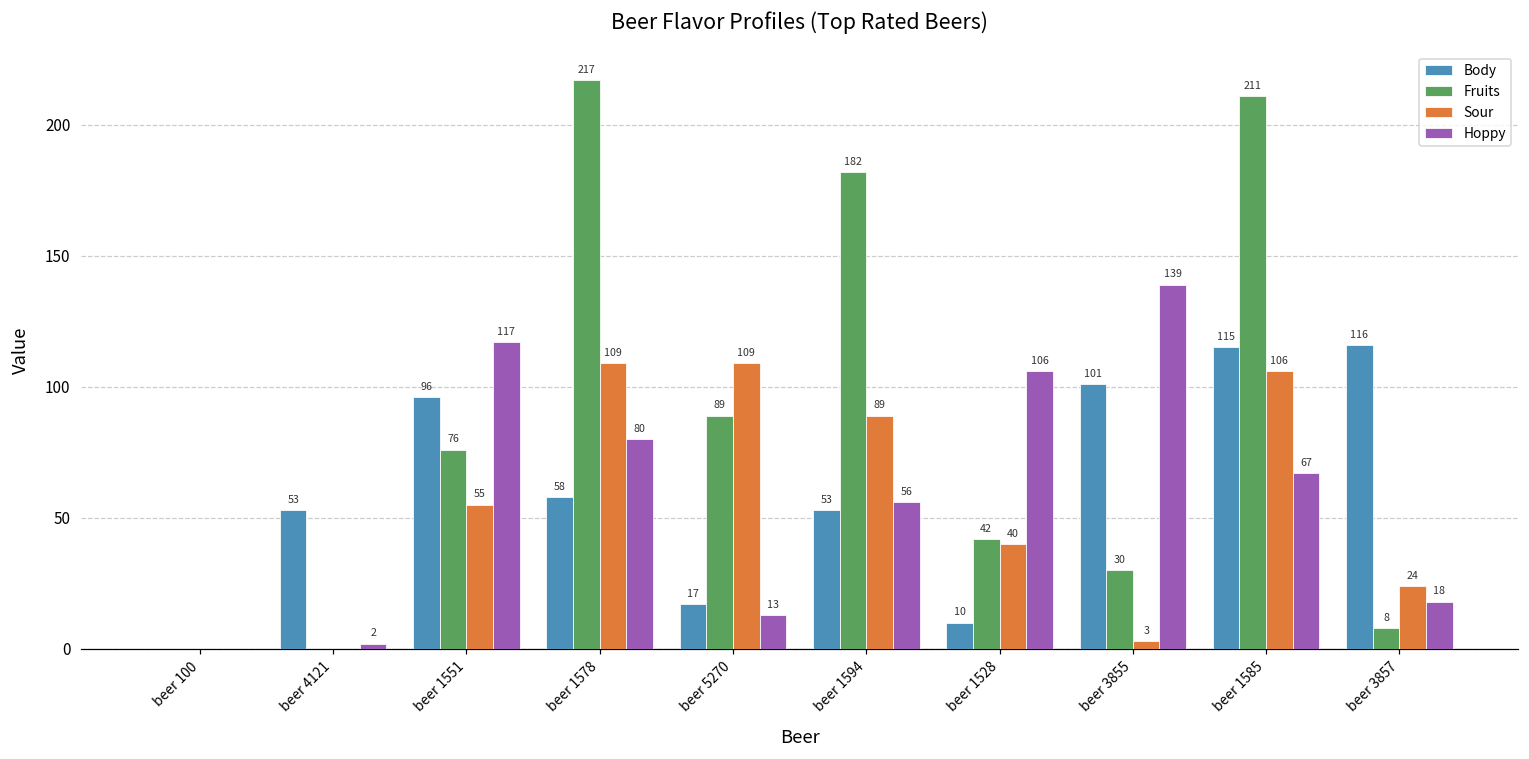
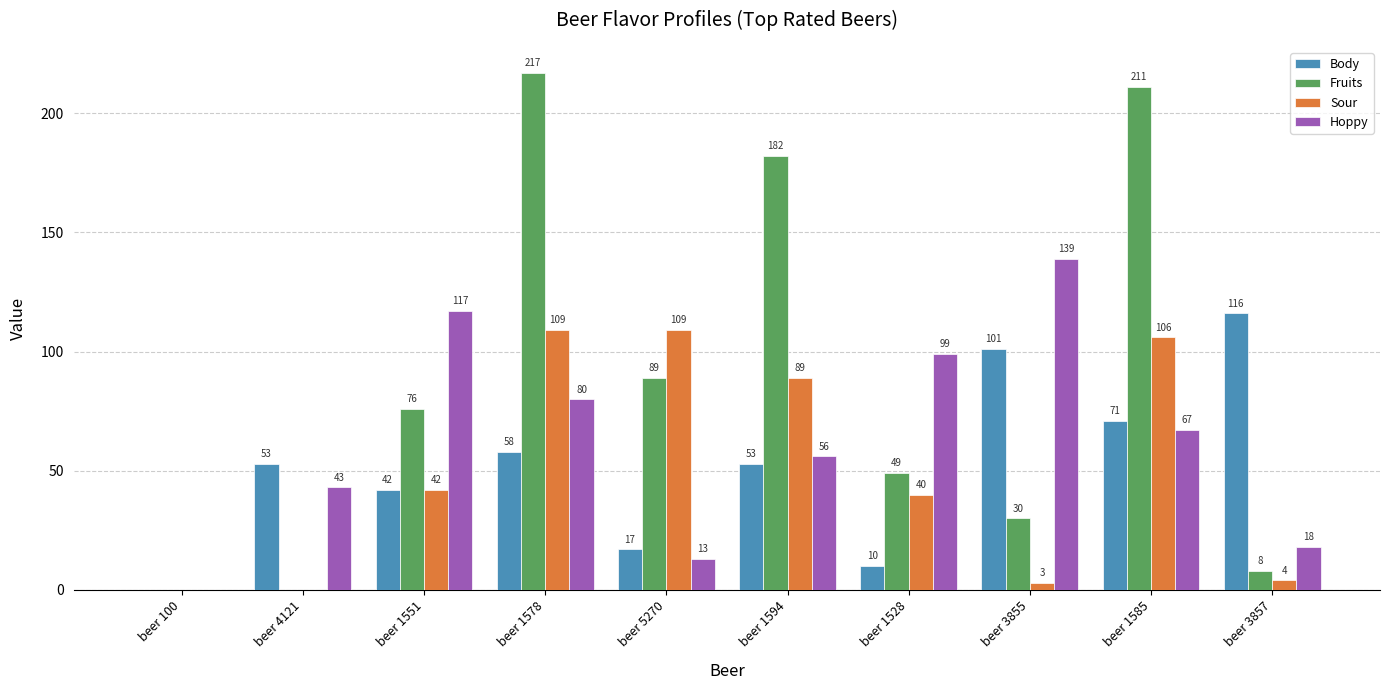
Hoppy, beer 4121: 2 -> 43
Body, beer 1551: 96 -> 42
Sour, beer 1551: 55 -> 42
Fruits, beer 1528: 42 -> 49
Hoppy, beer 1528: 106 -> 99
Body, beer 1585: 115 -> 71
Sour, beer 3857: 24 -> 4
